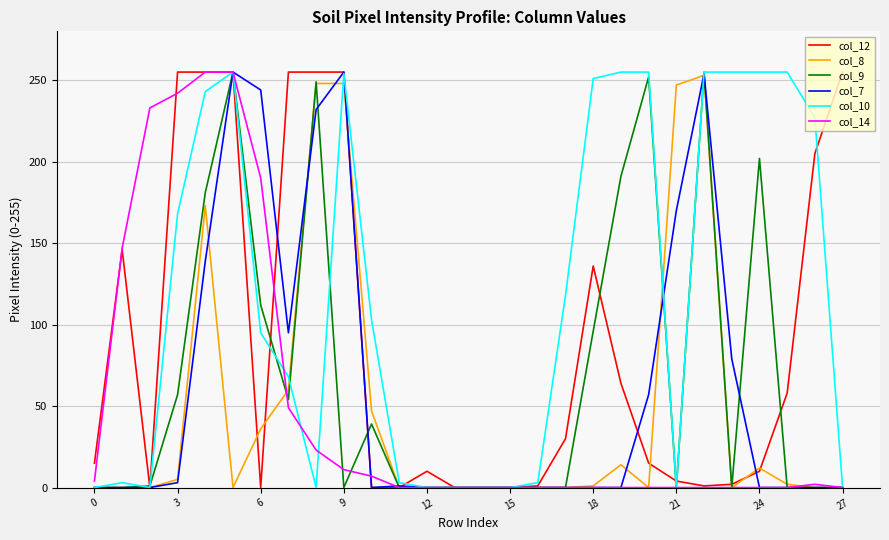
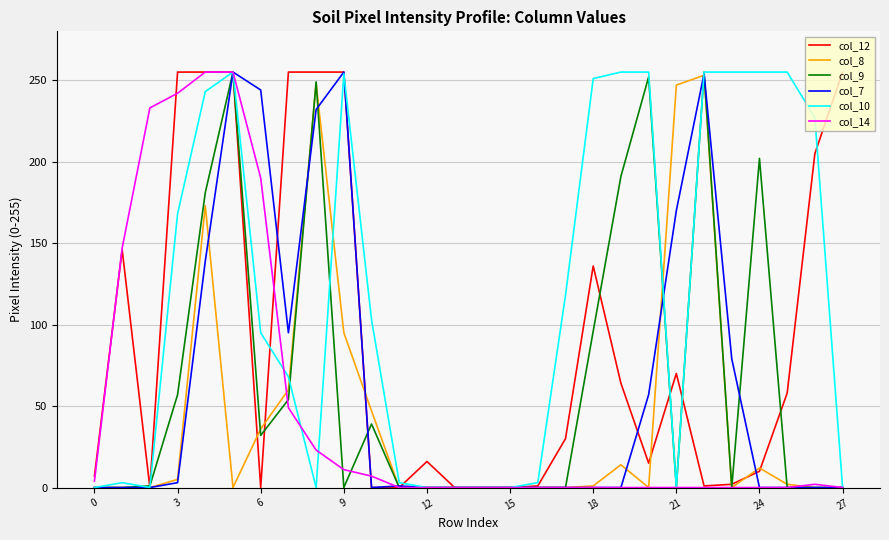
col_12, 0: 15 -> 7
col_9, 6: 112 -> 32
col_8, 9: 248 -> 95
col_12, 12: 10 -> 16
col_12, 21: 4 -> 70
